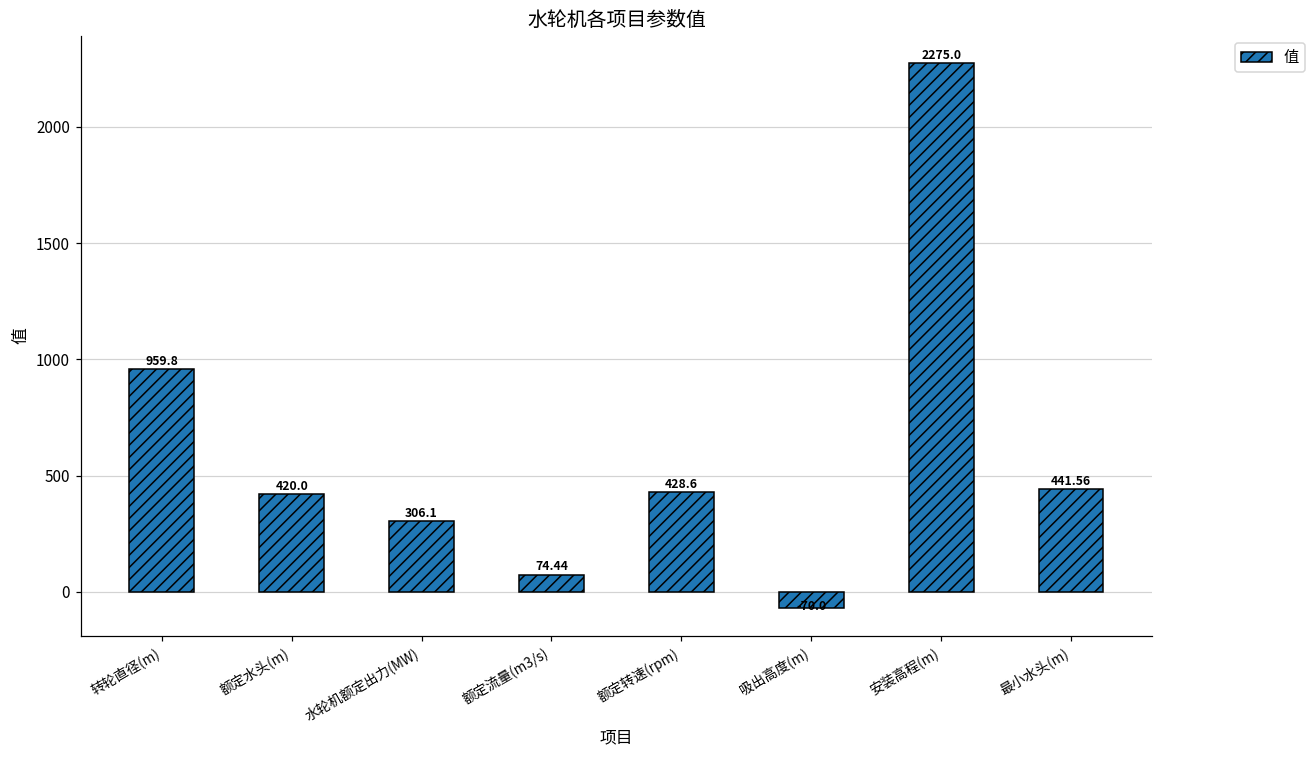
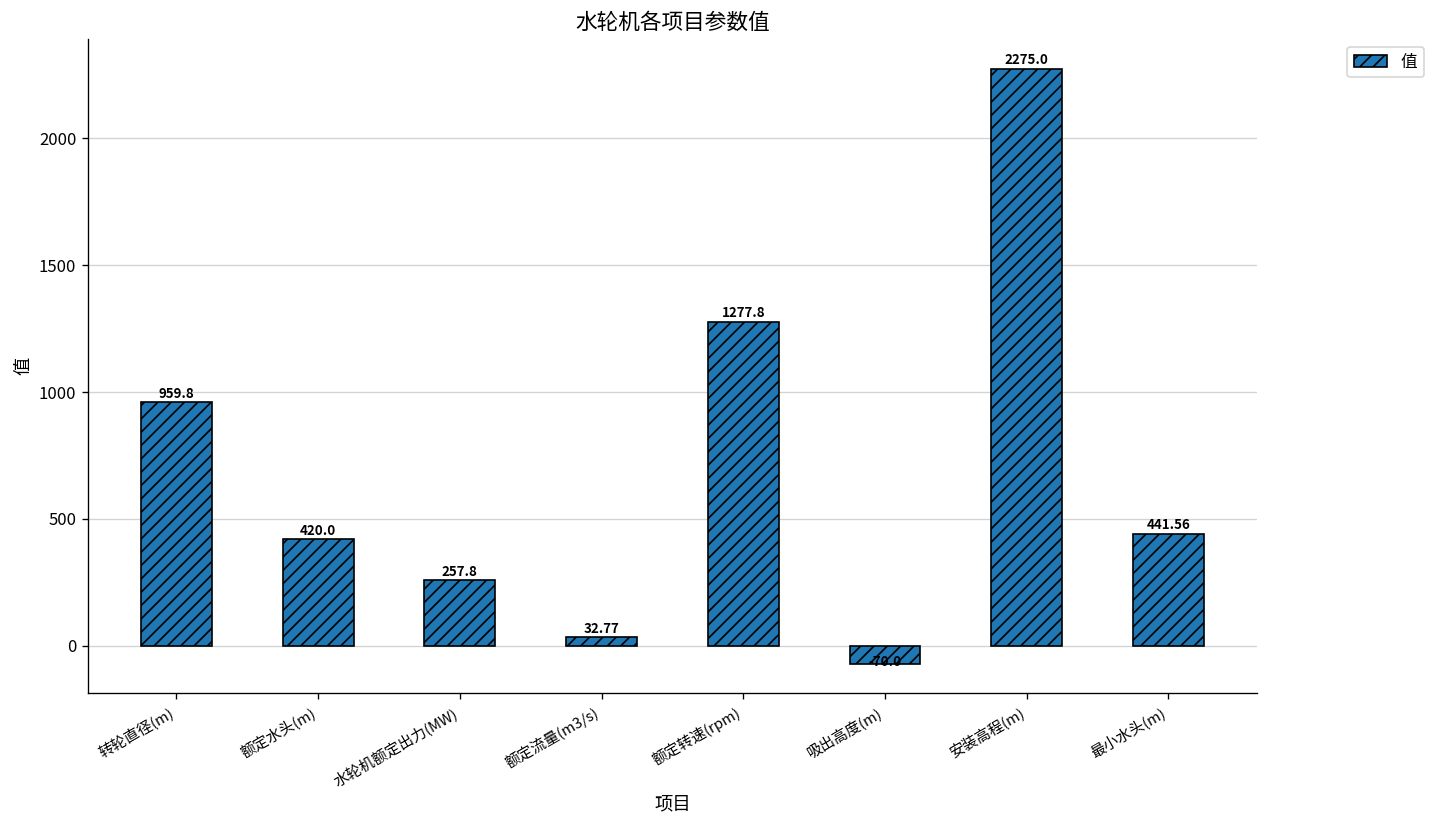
水轮机额定出力(MW): 306.1 -> 257.8
额定流量(m3/s): 74.44 -> 32.77
额定转速(rpm): 428.6 -> 1277.8
